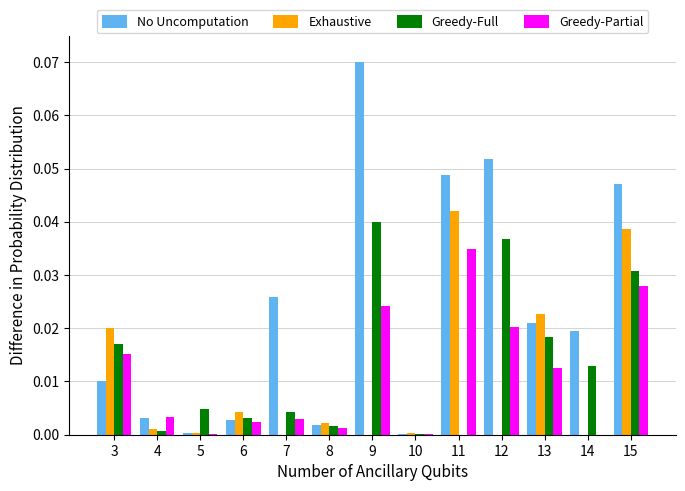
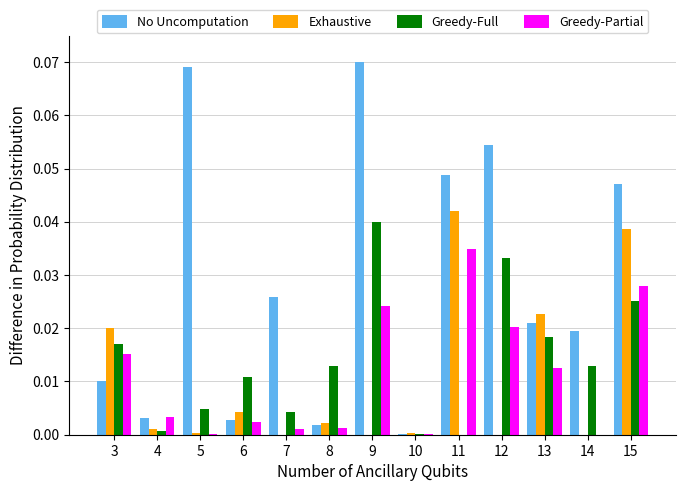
No Uncomputation, 5: 0.000 -> 0.069
Greedy-Full, 6: 0.003 -> 0.011
Greedy-Partial, 7: 0.003 -> 0.001
Greedy-Full, 8: 0.002 -> 0.013
No Uncomputation, 12: 0.052 -> 0.054
Greedy-Full, 12: 0.037 -> 0.033
Greedy-Full, 15: 0.031 -> 0.025
